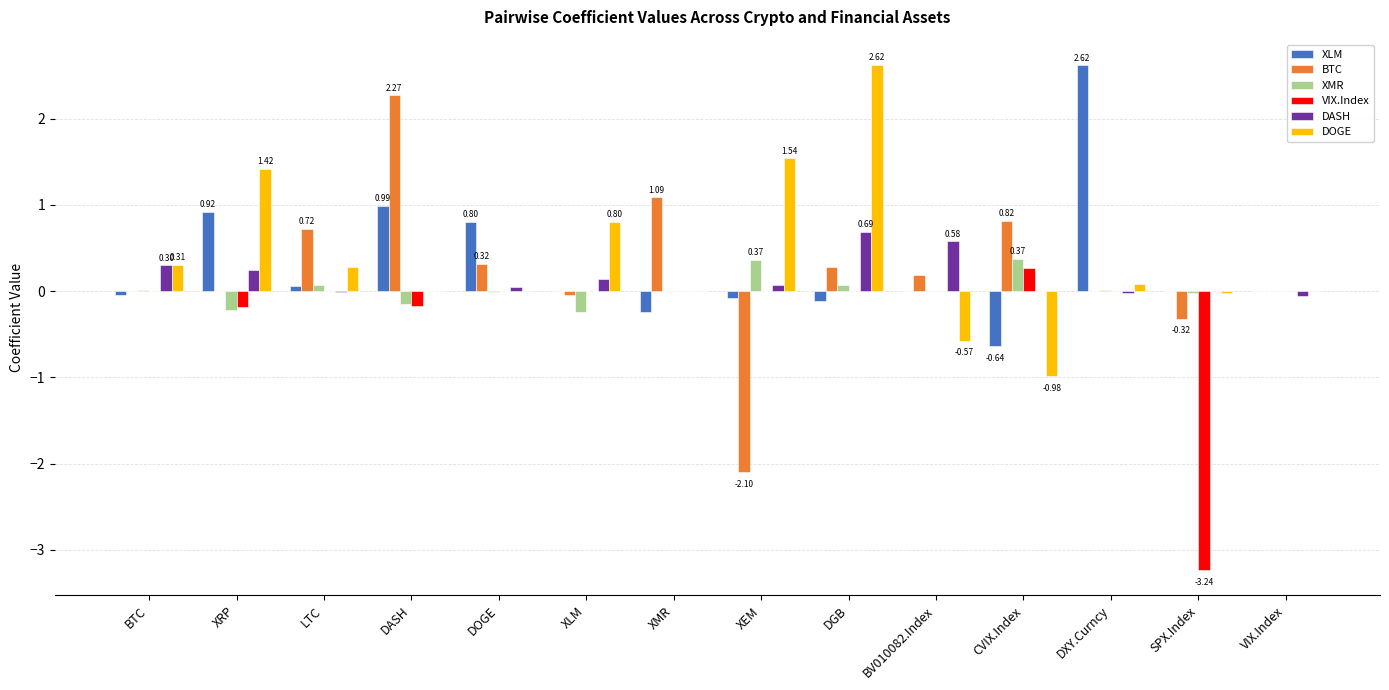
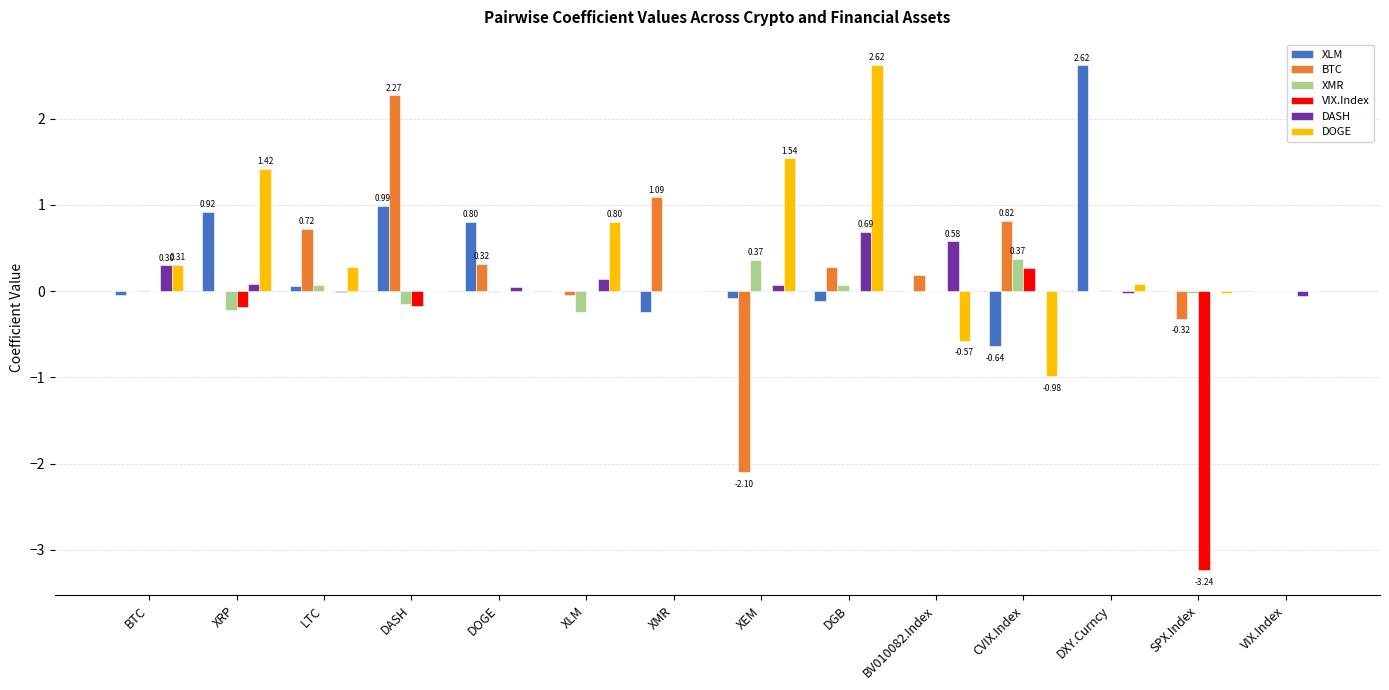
DASH, XRP: 0.2 -> 0.1
